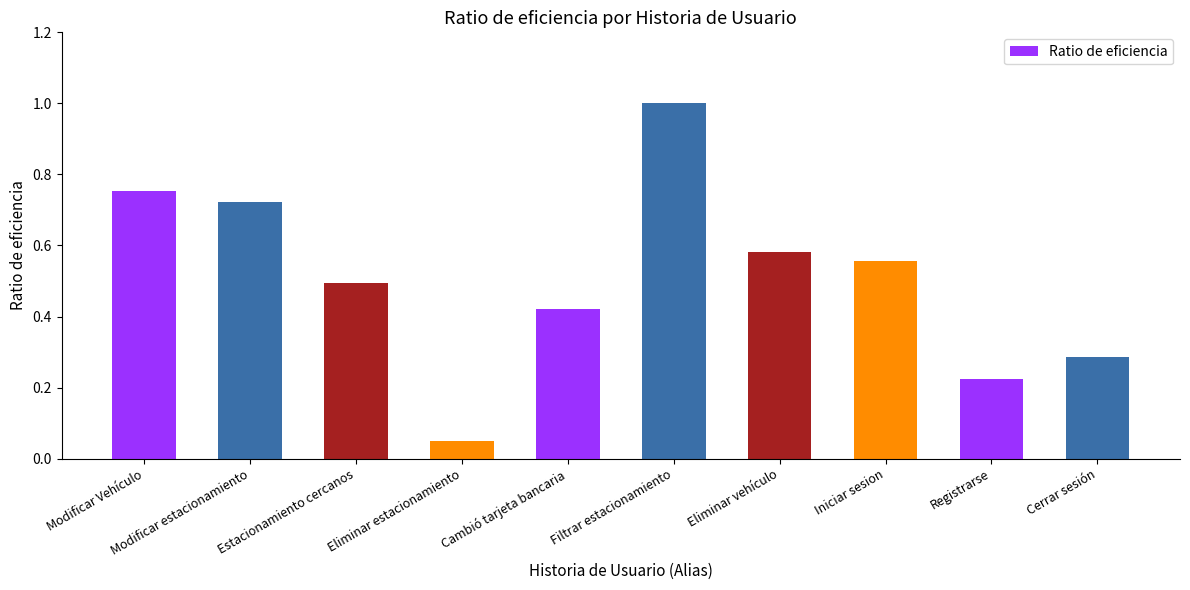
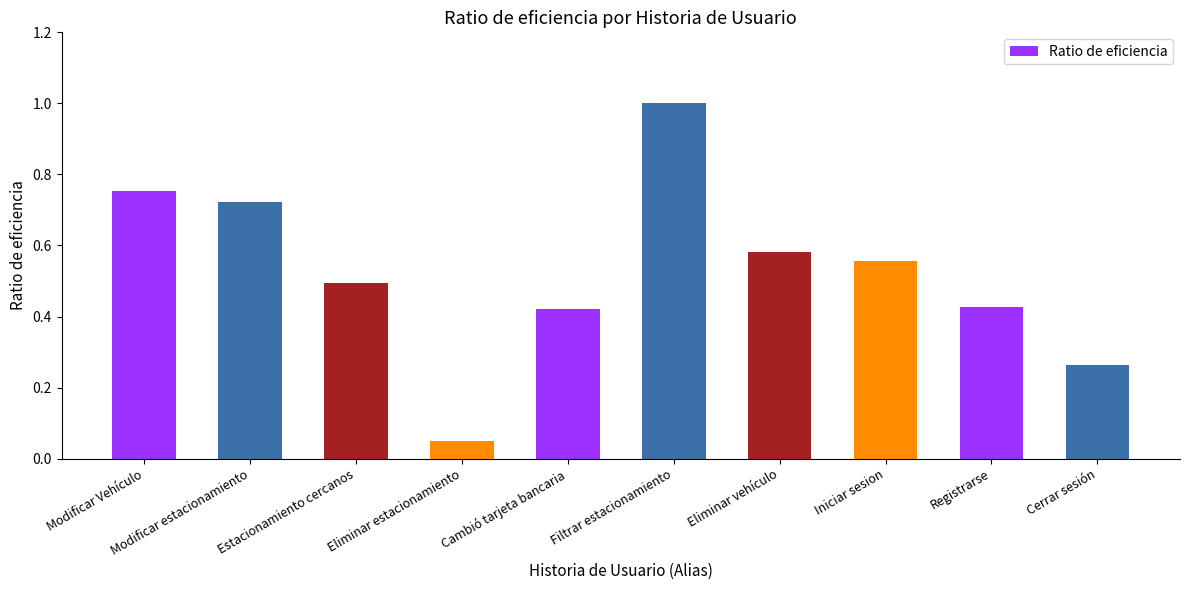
Registrarse: 0.22 -> 0.43
Cerrar sesión: 0.29 -> 0.26
